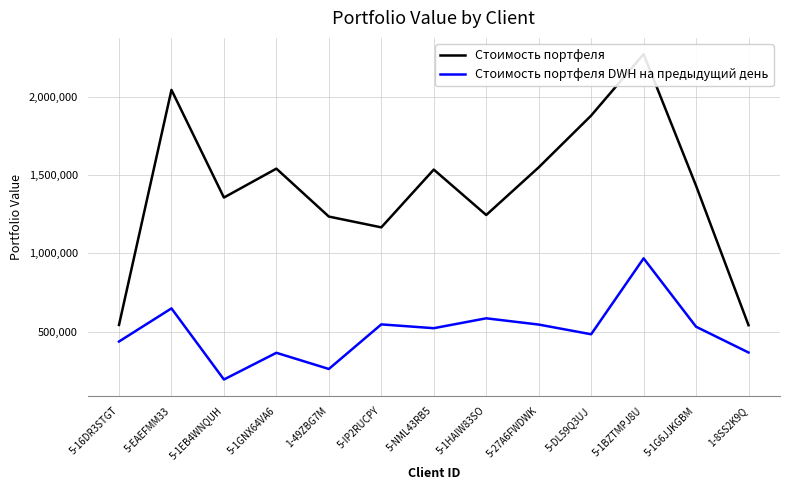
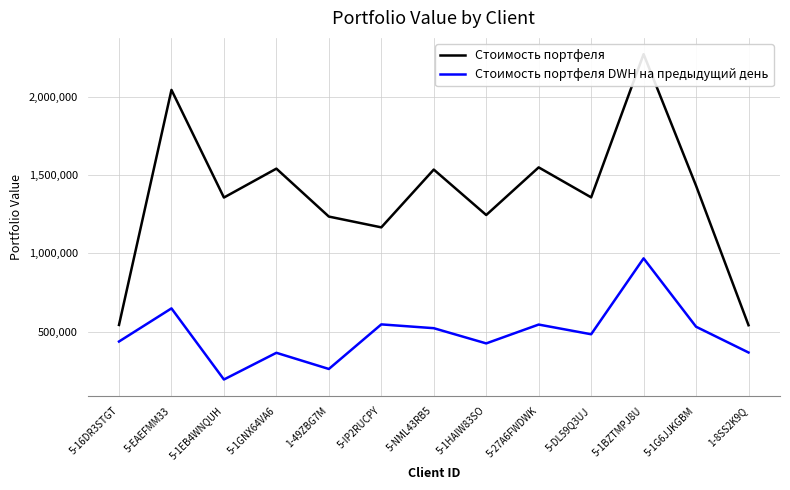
Стоимость портфеля DWH на предыдущий день, 5-1HAIW83SO: 580,000 -> 420,000
Стоимость портфеля, 5-DL59Q3UJ: 1,880,000 -> 1,360,000
